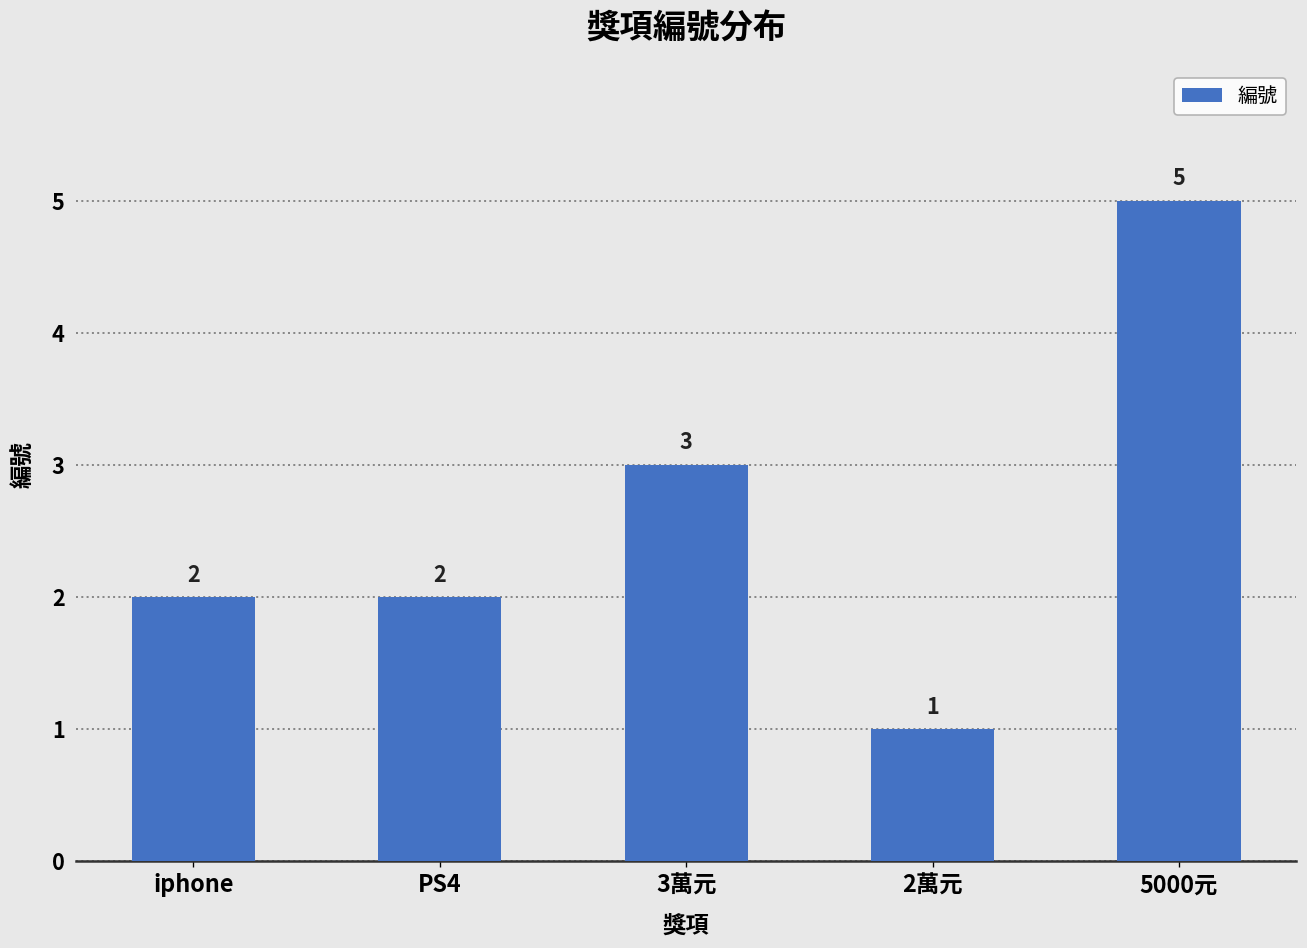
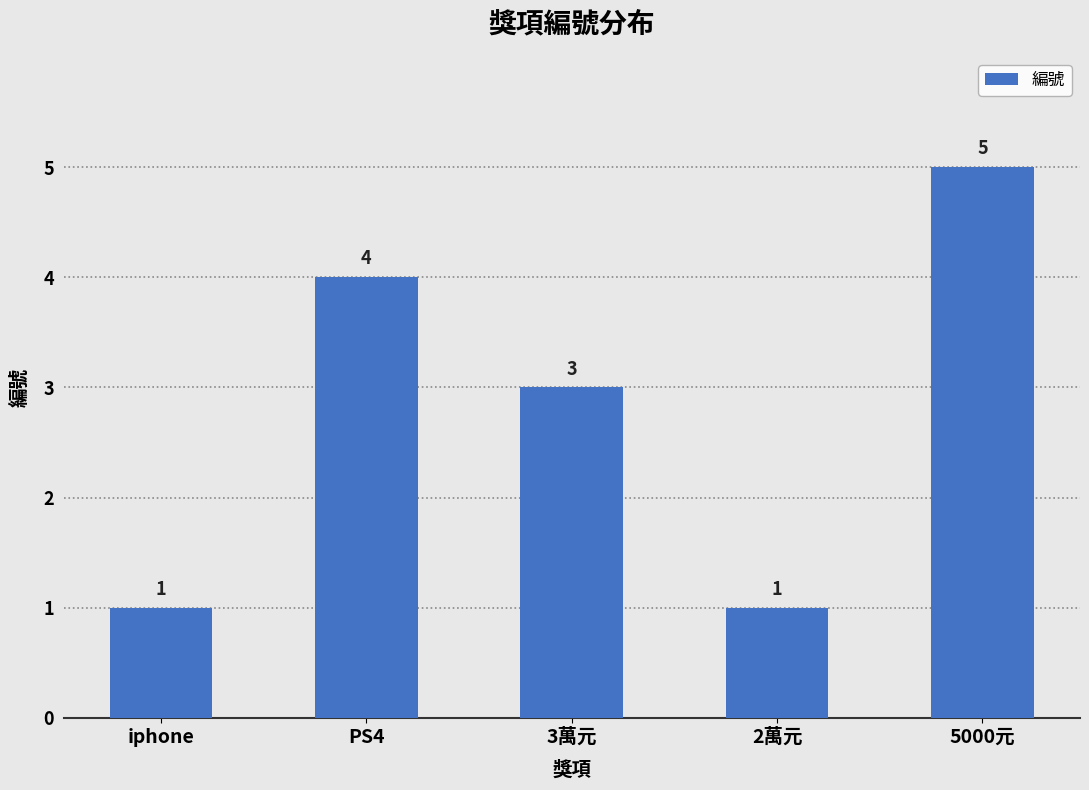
iphone: 2 -> 1
PS4: 2 -> 4
